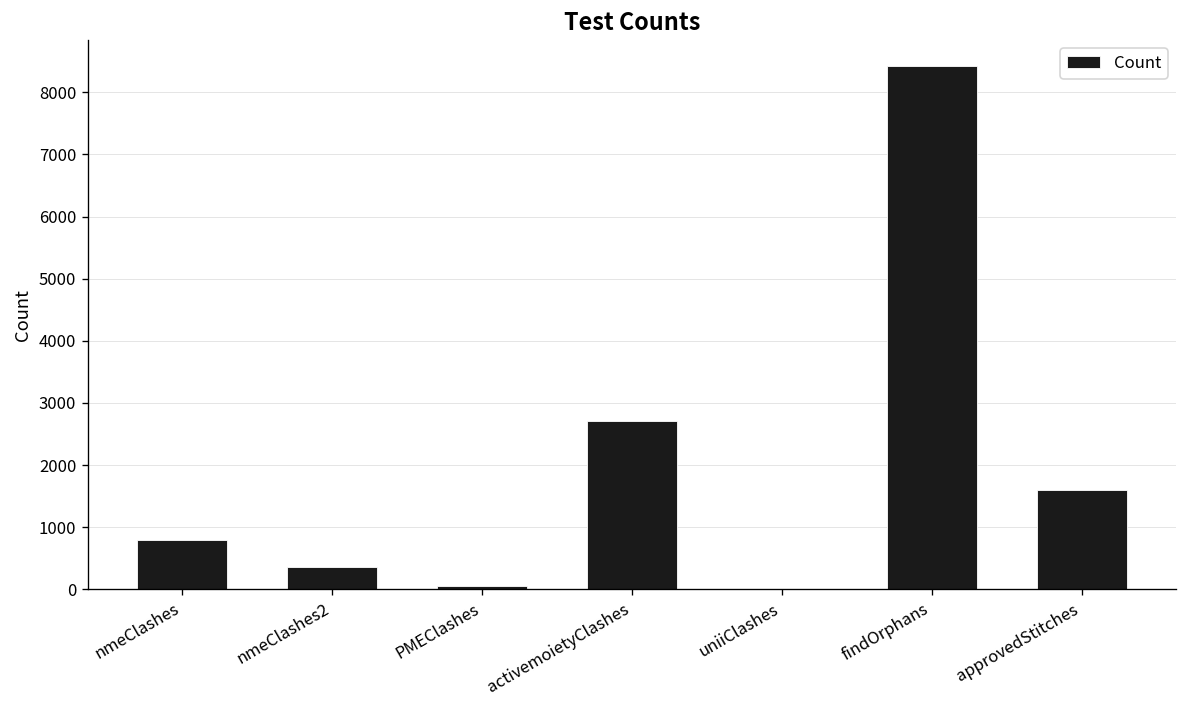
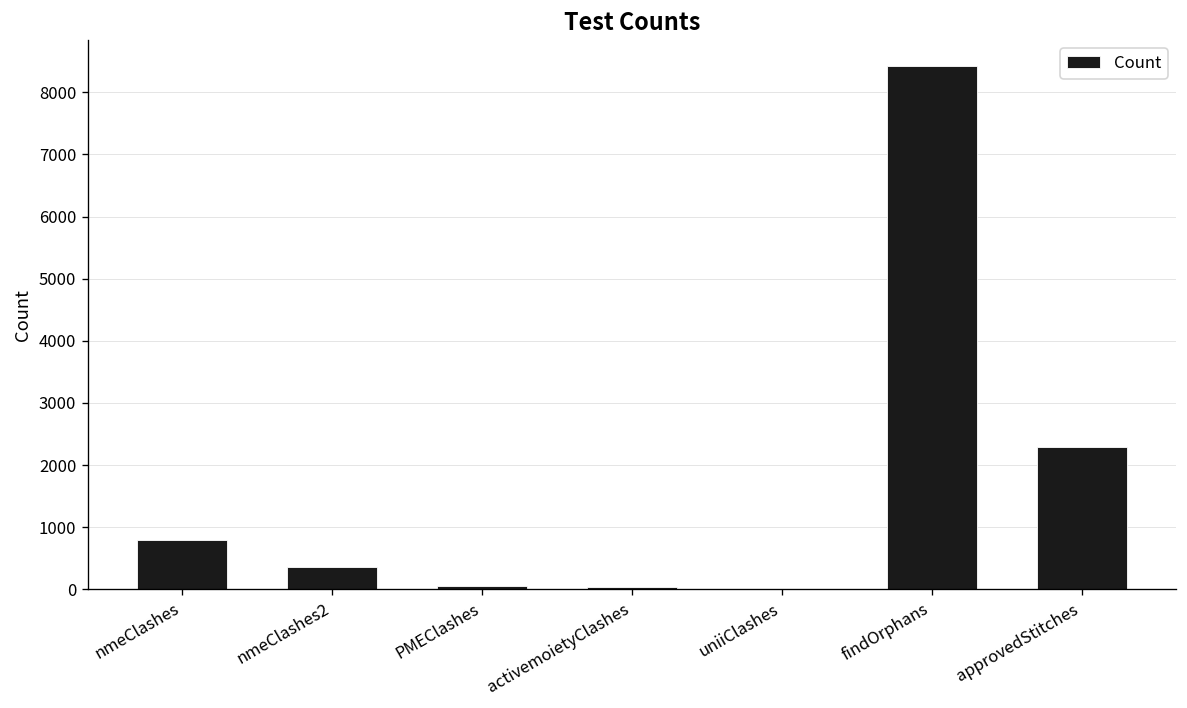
activemoietyClashes: 2700 -> 0
approvedStitches: 1600 -> 2300
